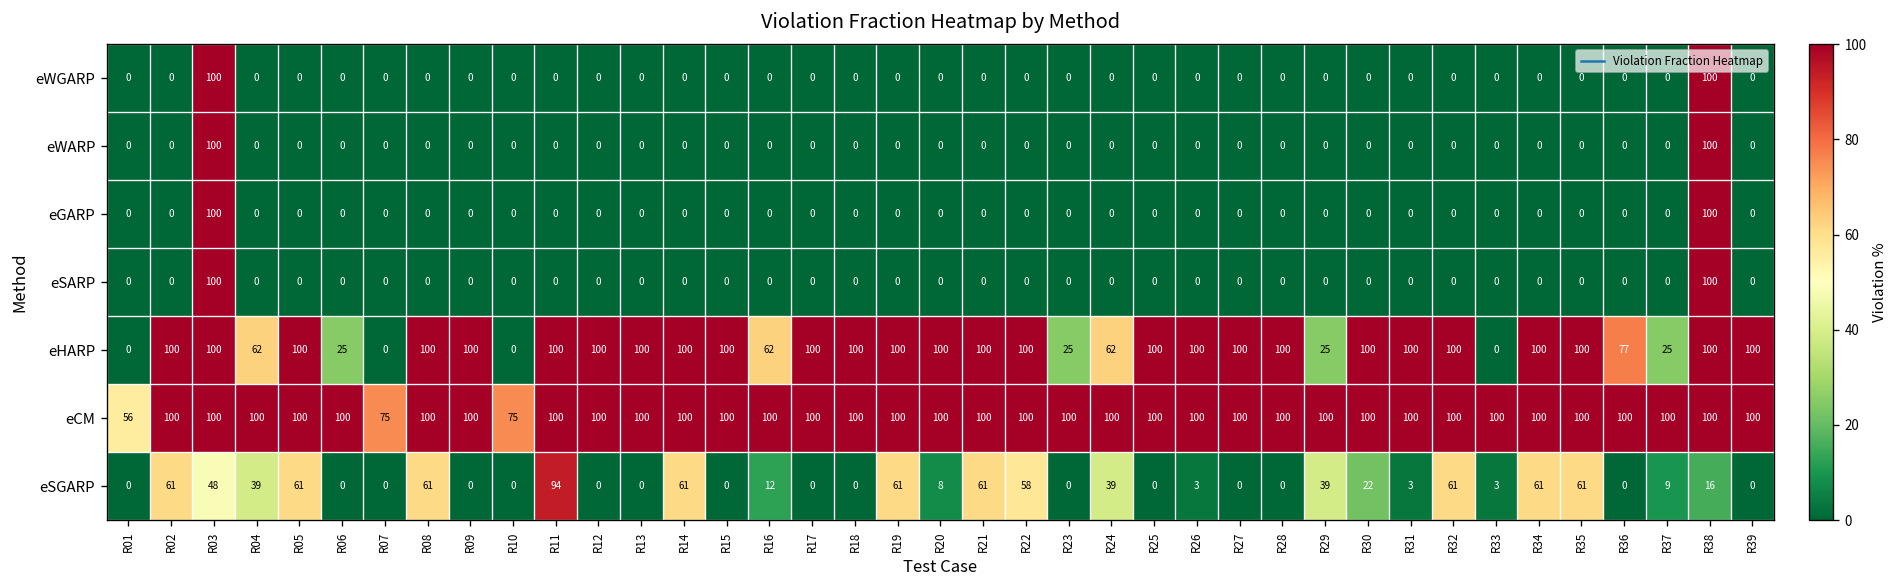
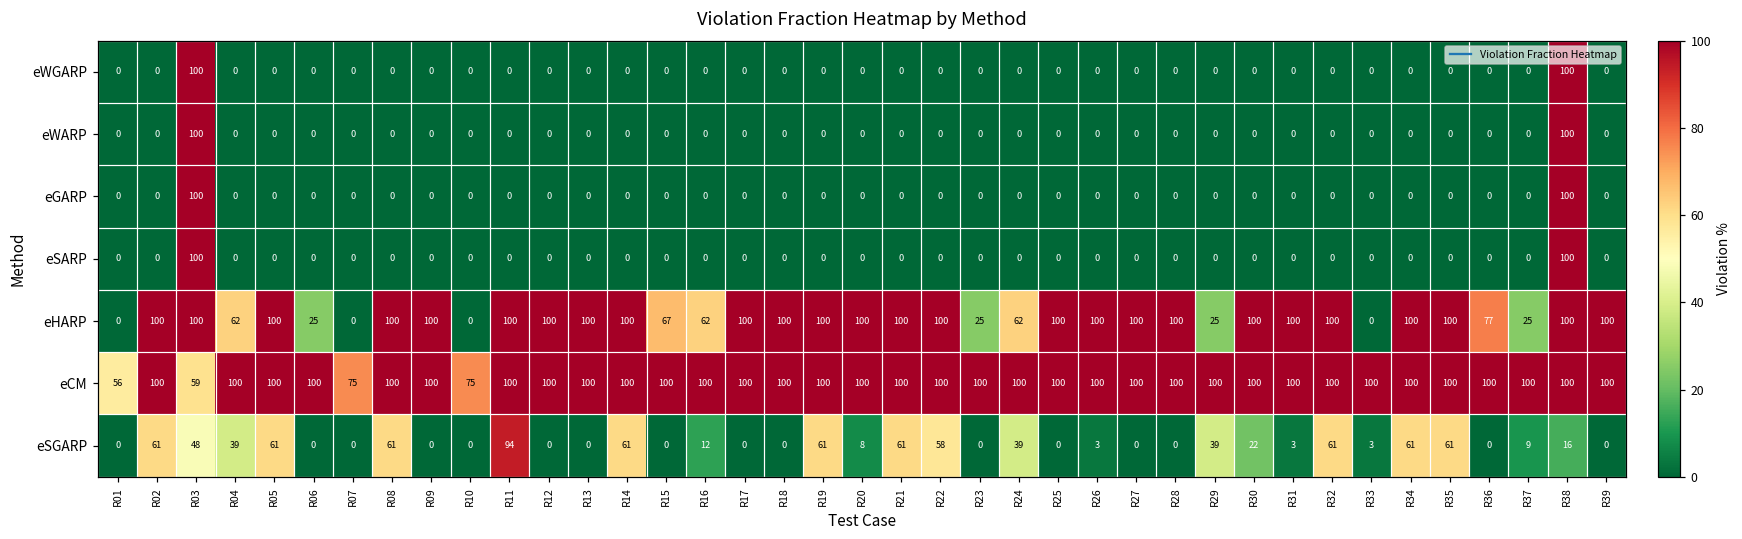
eHARP, R15: 100 -> 67
eCM, R03: 100 -> 59
